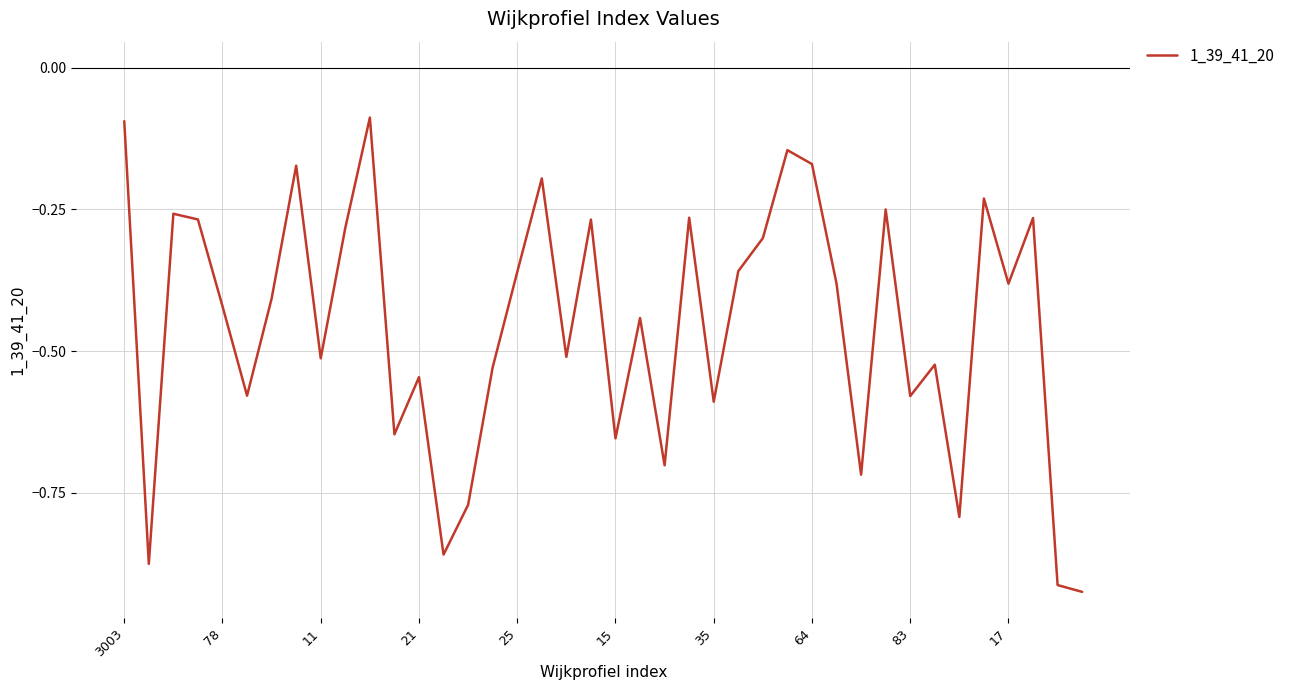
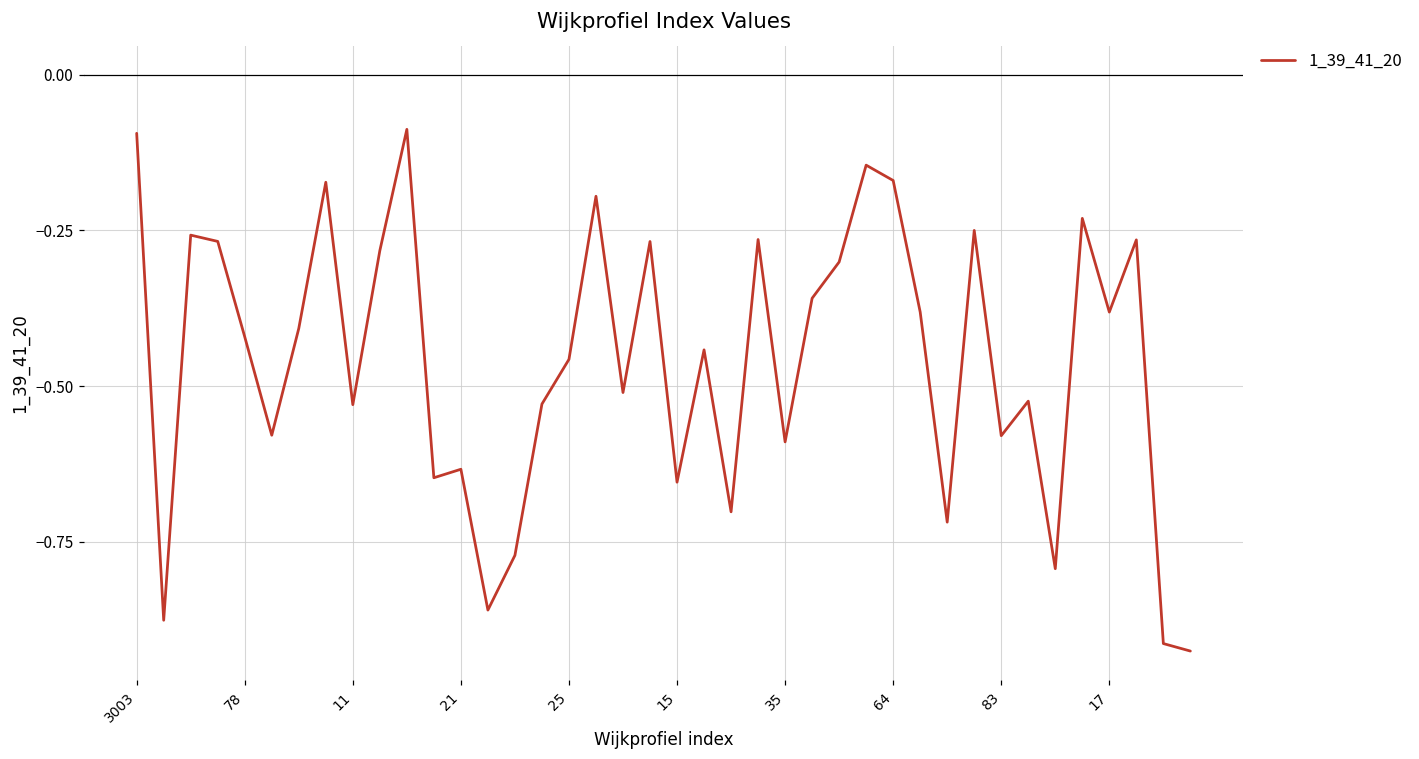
11: -0.51 -> -0.53
21: -0.55 -> -0.63
25: -0.36 -> -0.46
